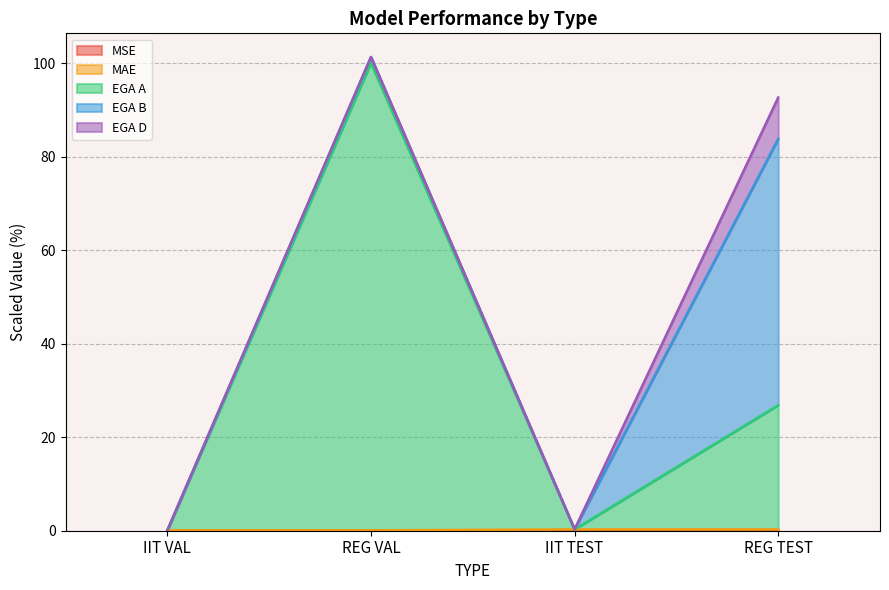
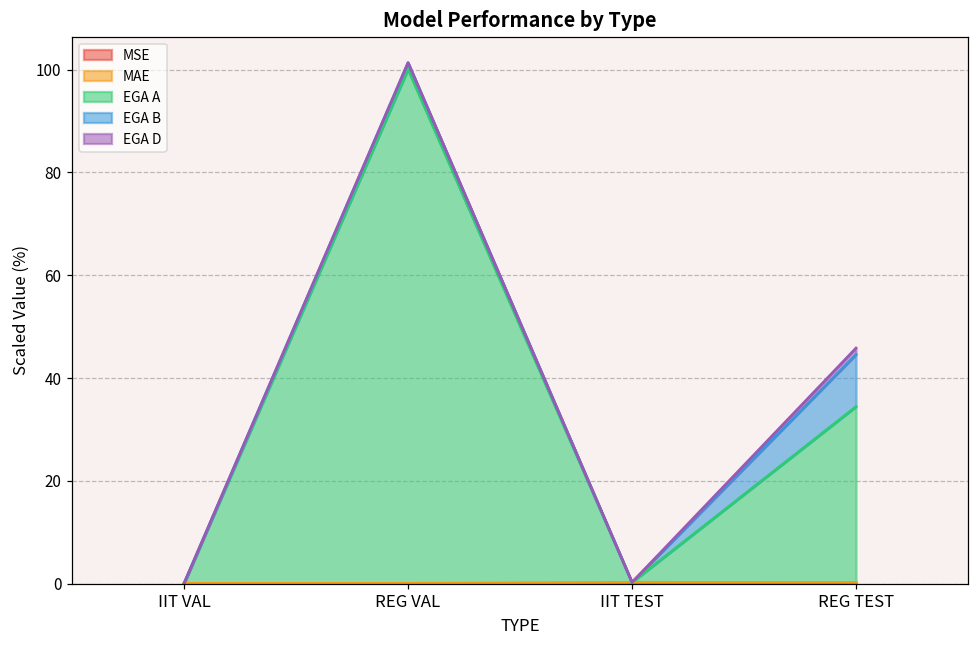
EGA A, REG TEST: 27 -> 34
EGA B, REG TEST: 57 -> 10
EGA D, REG TEST: 9 -> 1
